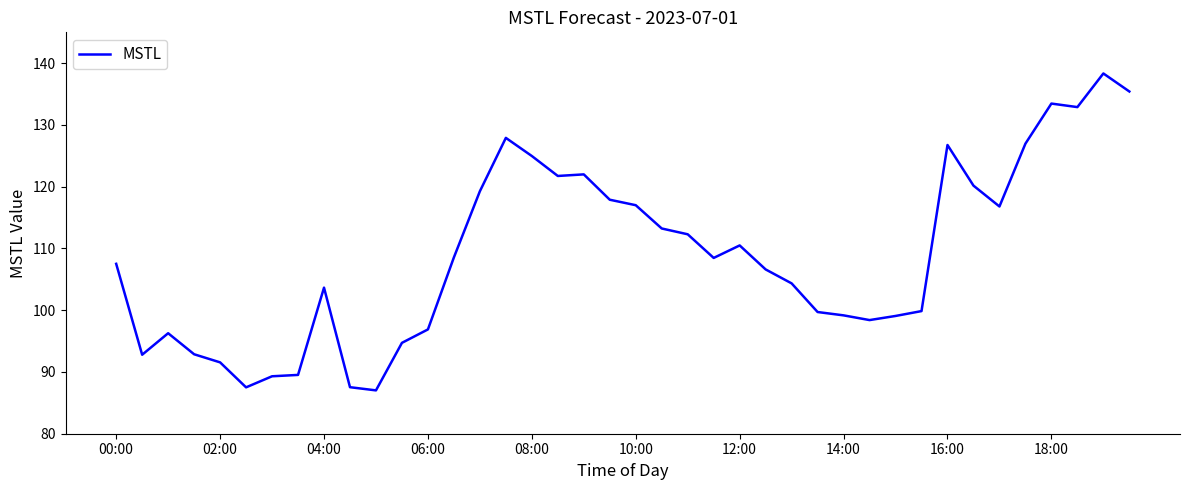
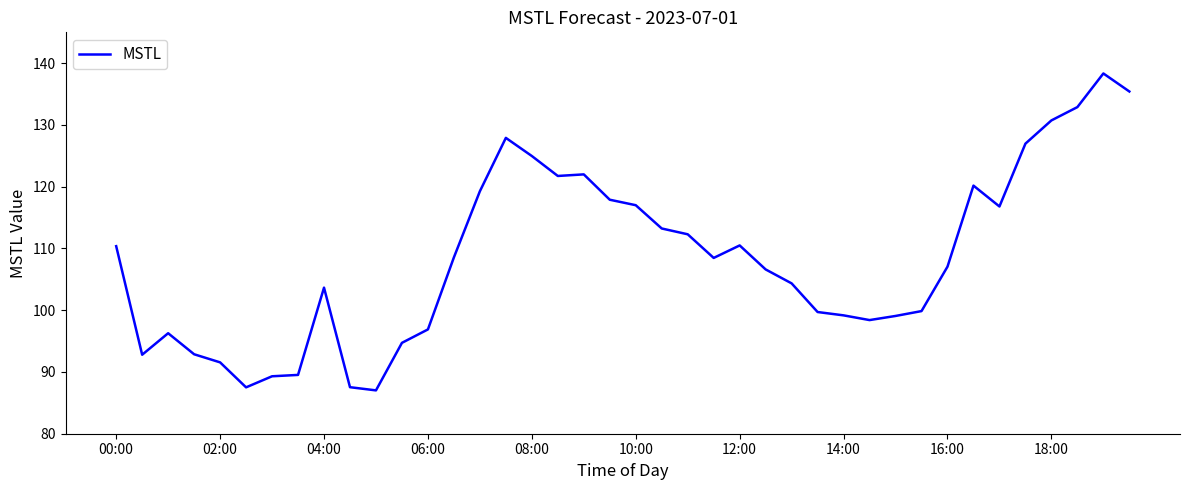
00:00: 108 -> 110
16:00: 127 -> 107
18:00: 133 -> 131
